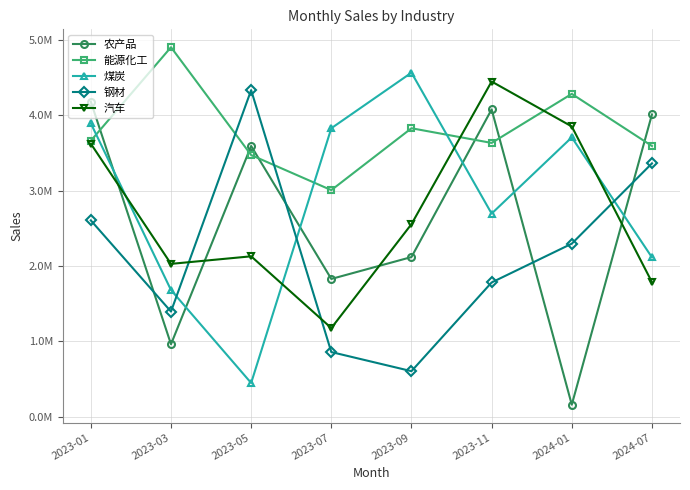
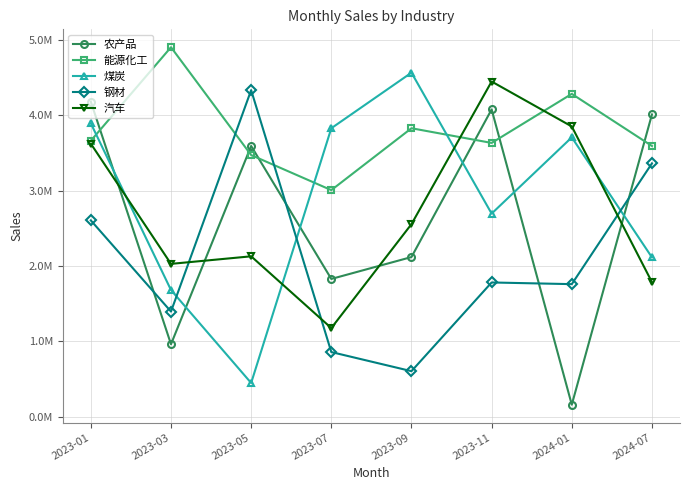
钢材, 2024-01: 2300000 -> 1800000
